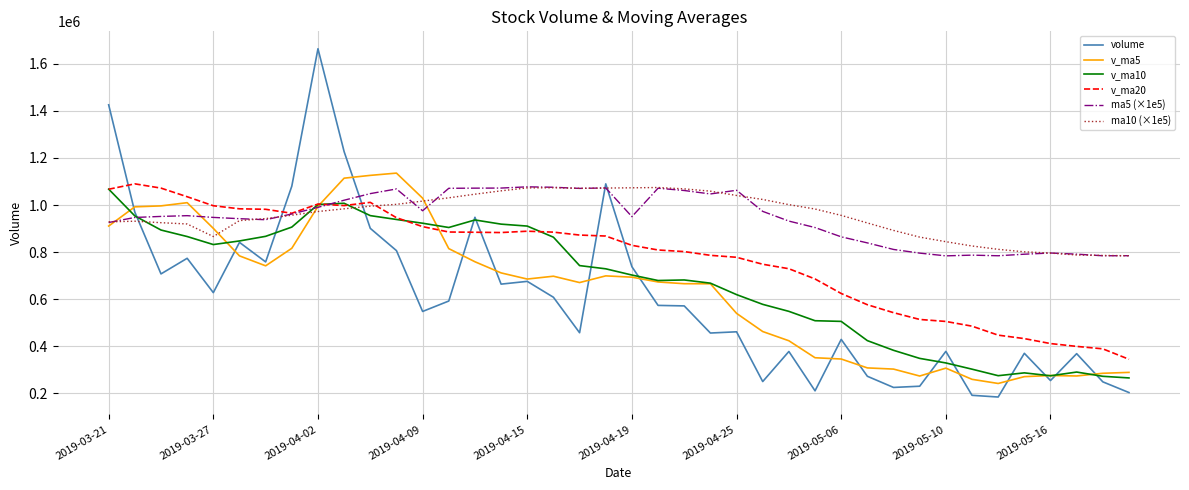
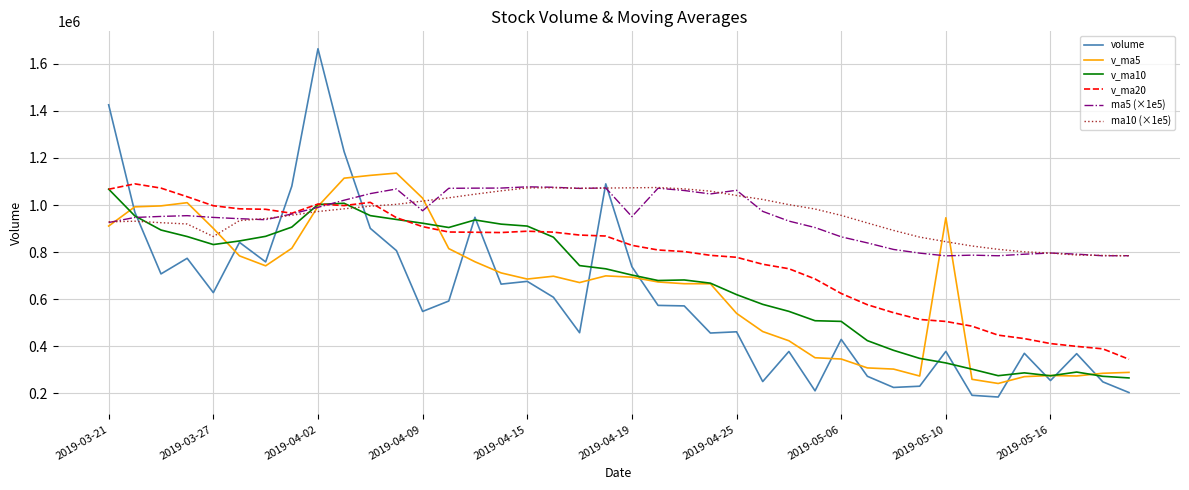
v_ma5, 2019-05-10: 310000 -> 950000
